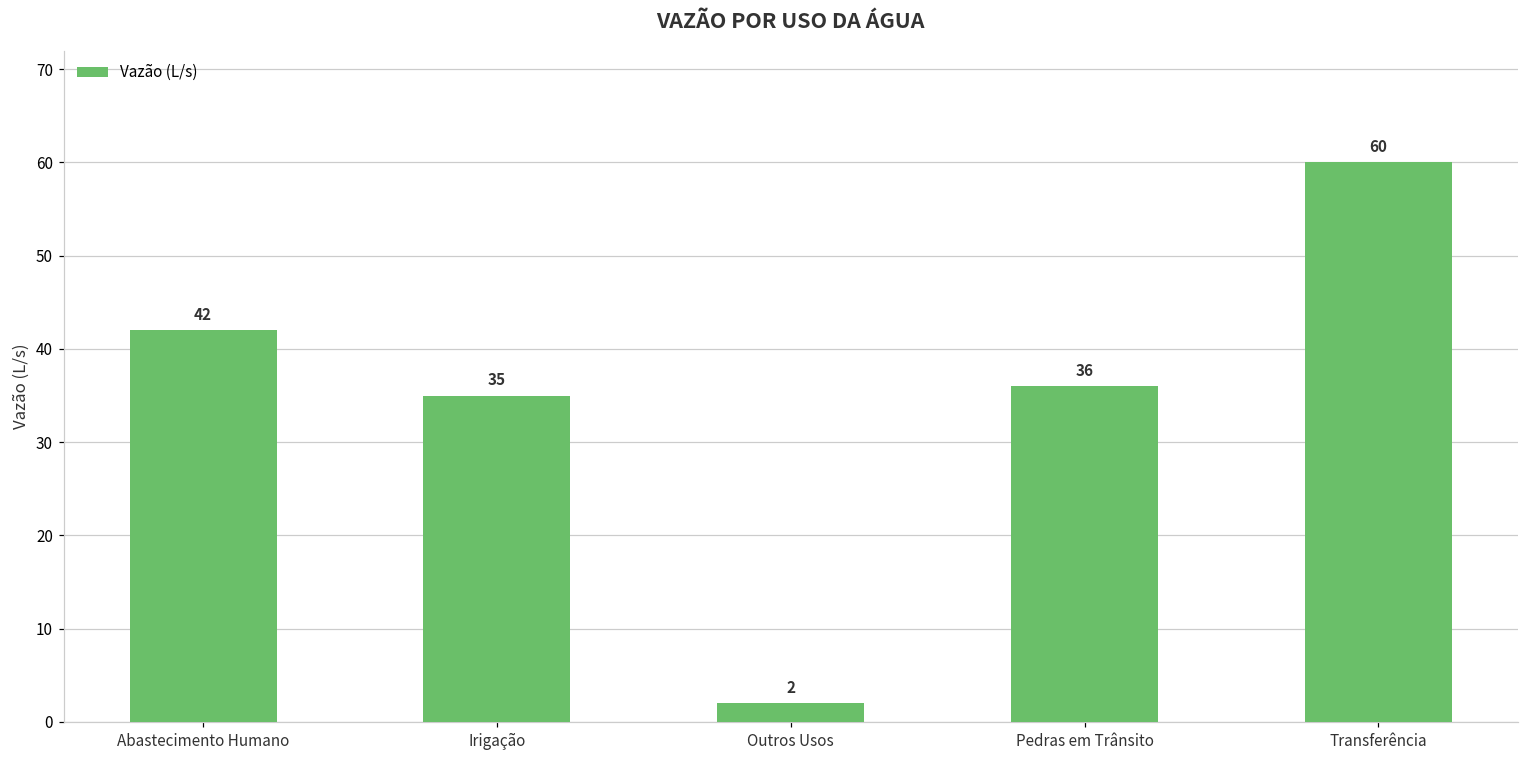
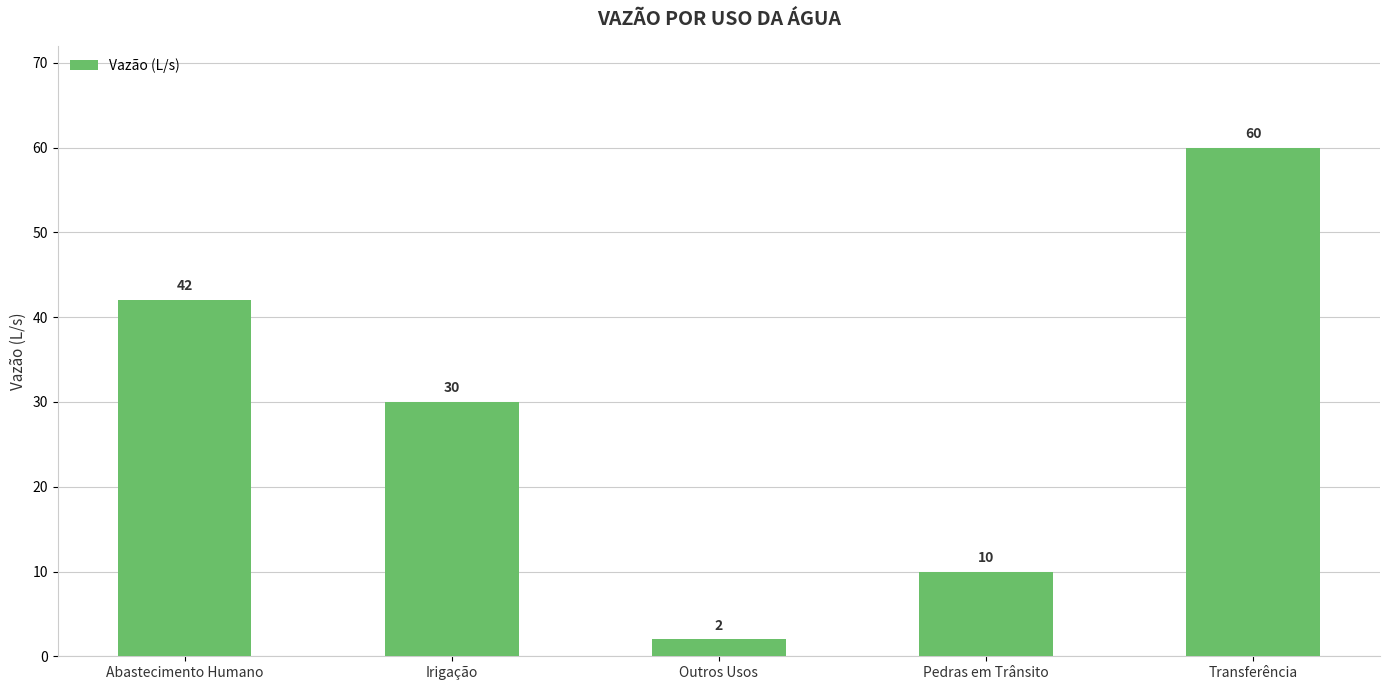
Irigação: 35 -> 30
Pedras em Trânsito: 36 -> 10
